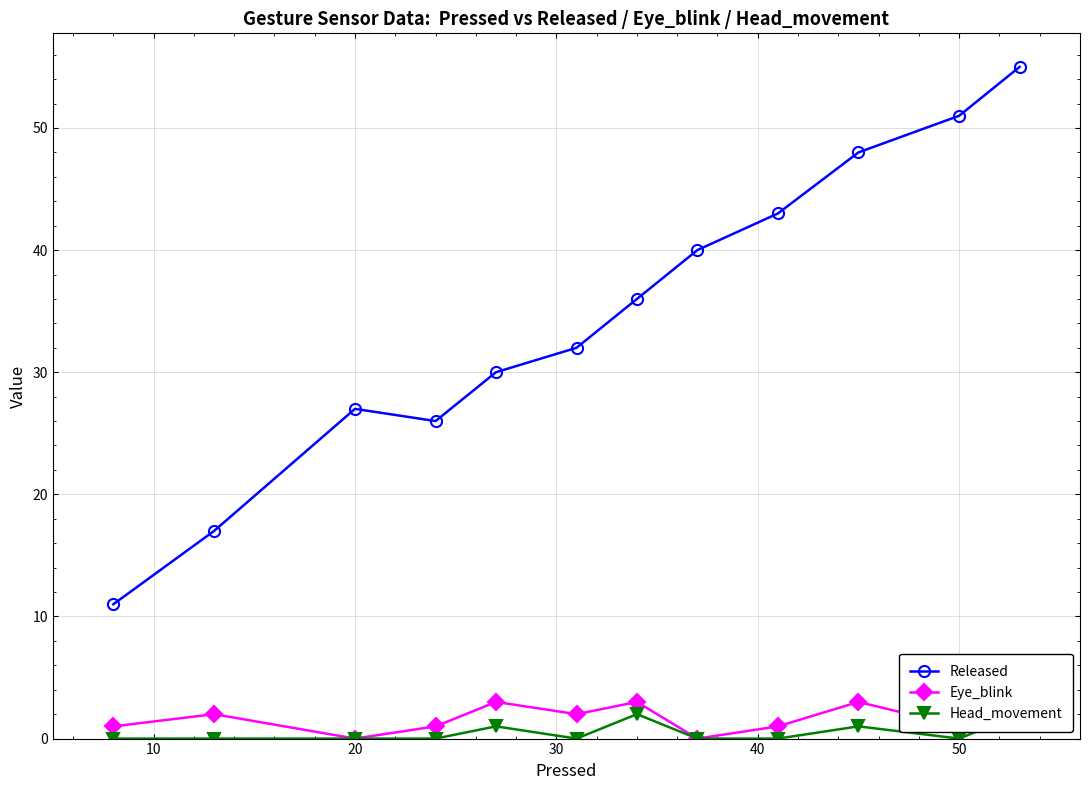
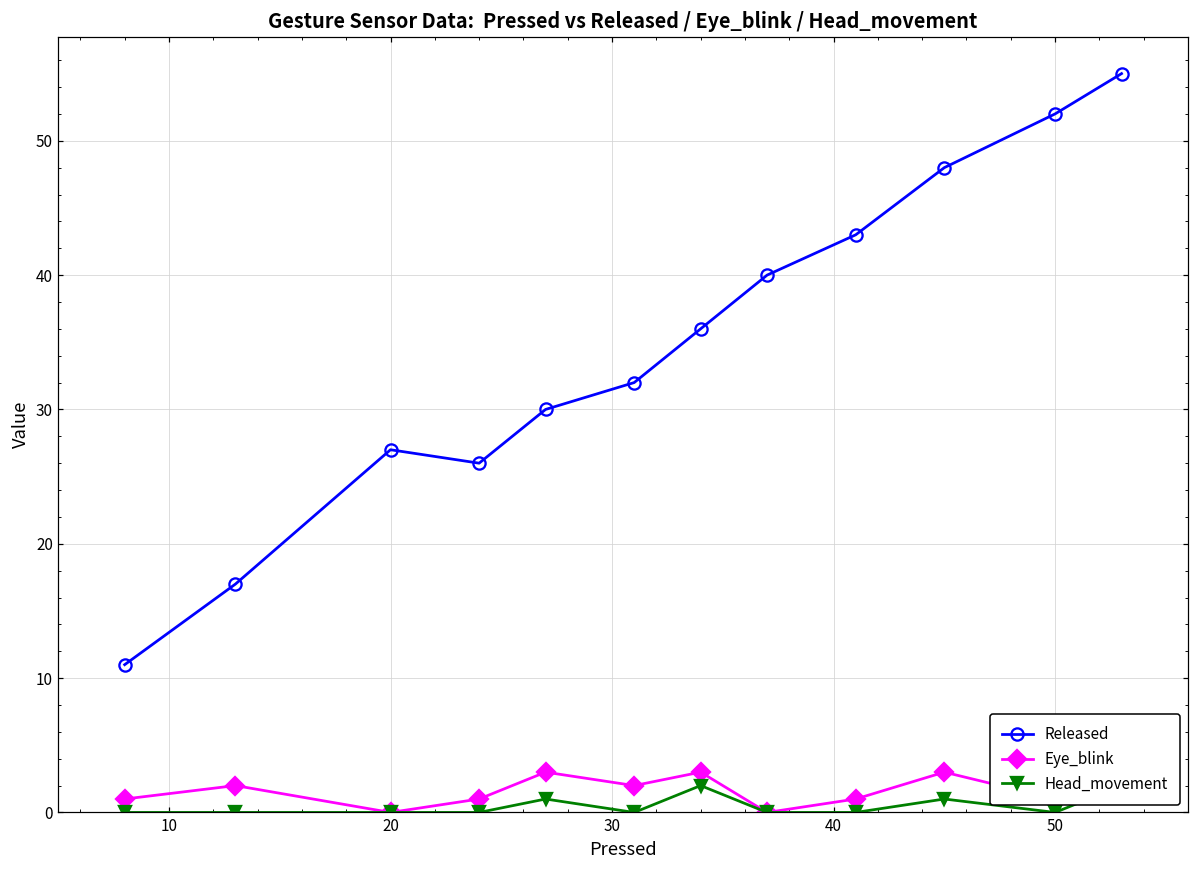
Released, 50: 51 -> 52
